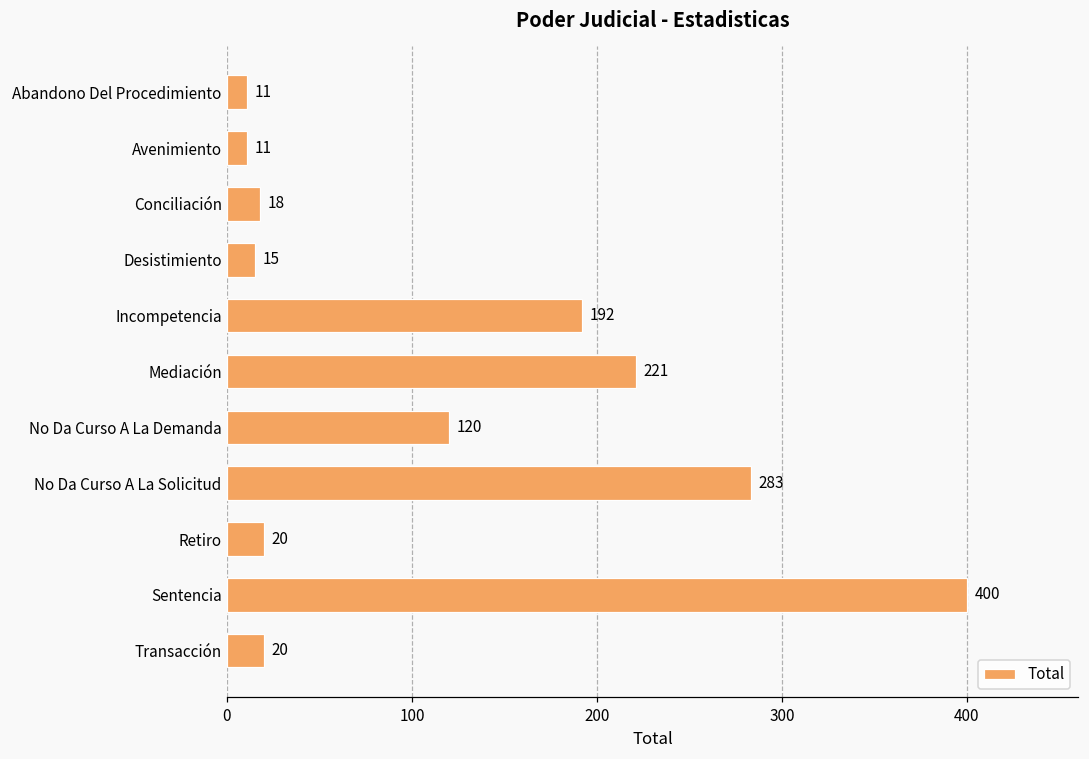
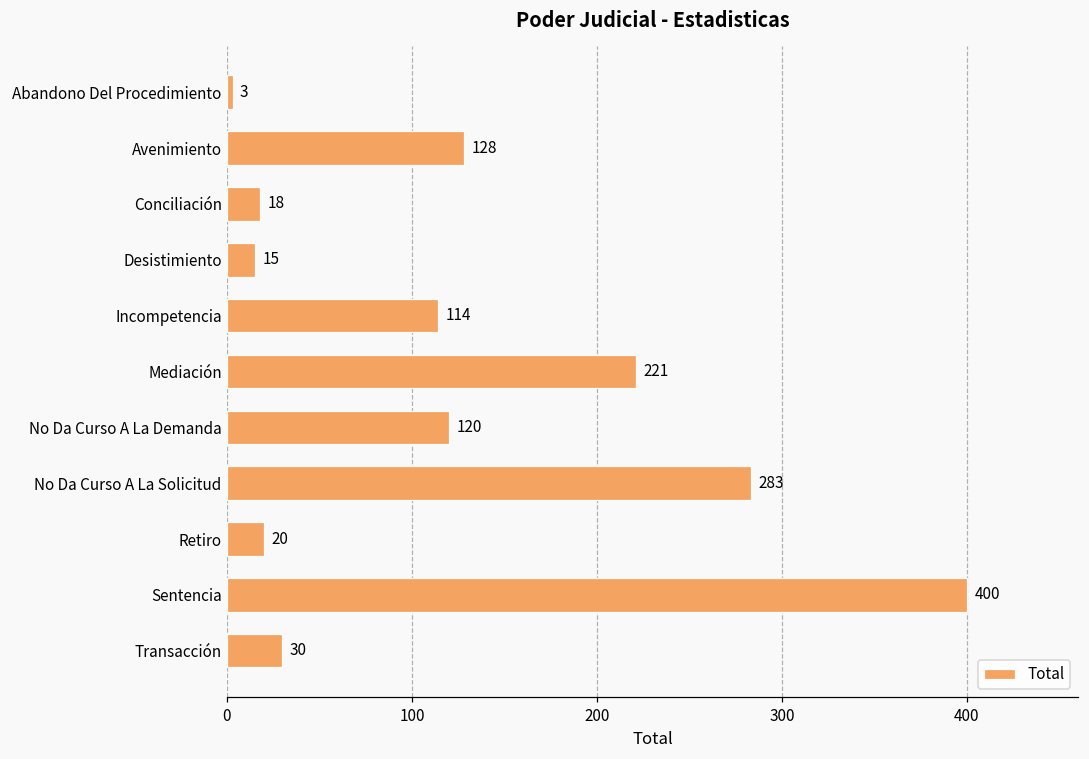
Abandono Del Procedimiento: 11 -> 3
Avenimiento: 11 -> 128
Incompetencia: 192 -> 114
Transacción: 20 -> 30
